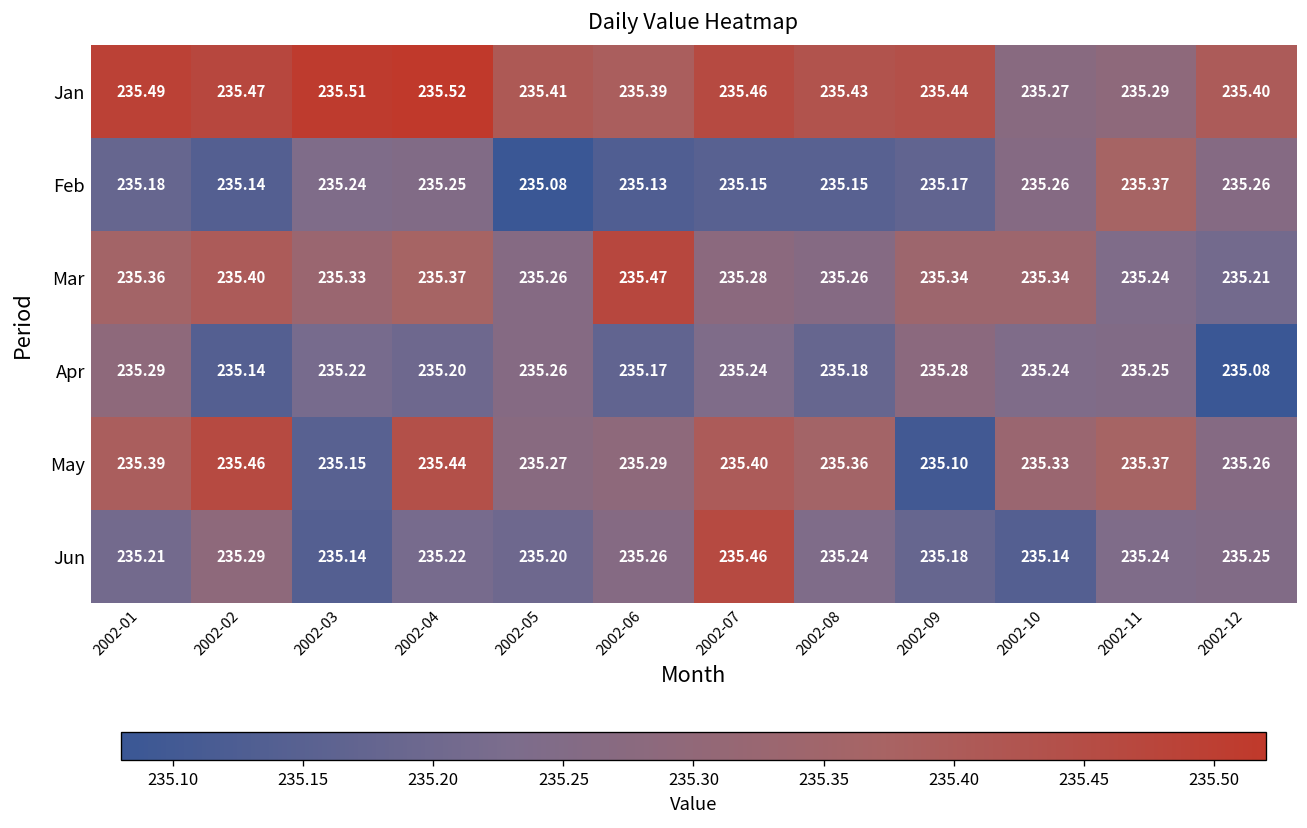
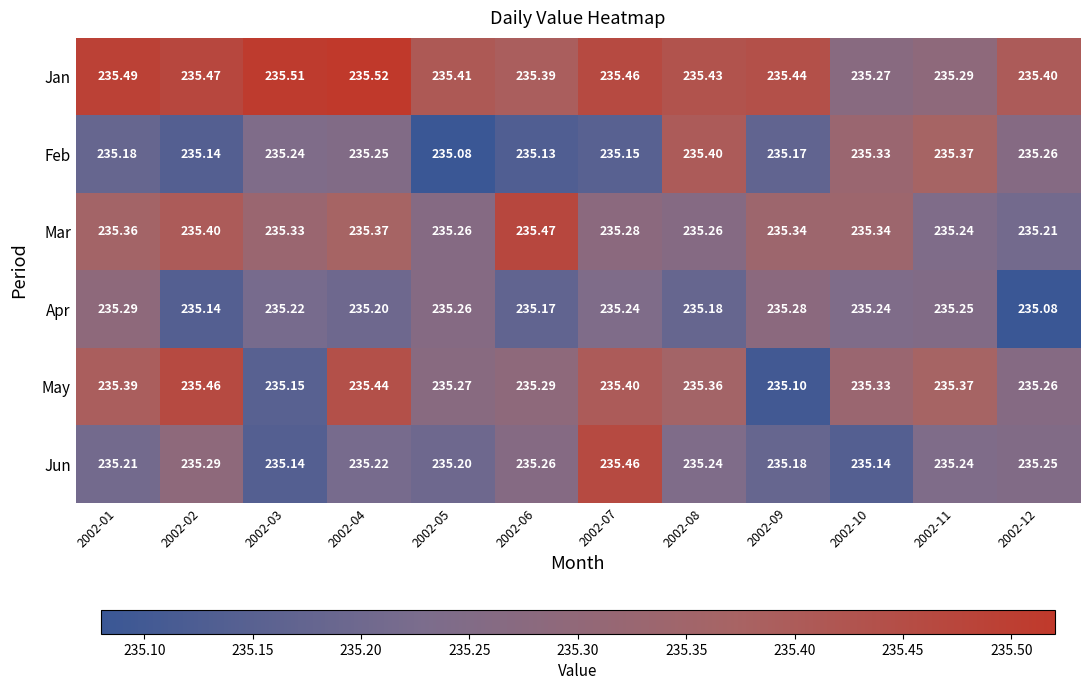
Feb, 2002-08: 235.15 -> 235.40
Feb, 2002-10: 235.26 -> 235.33
